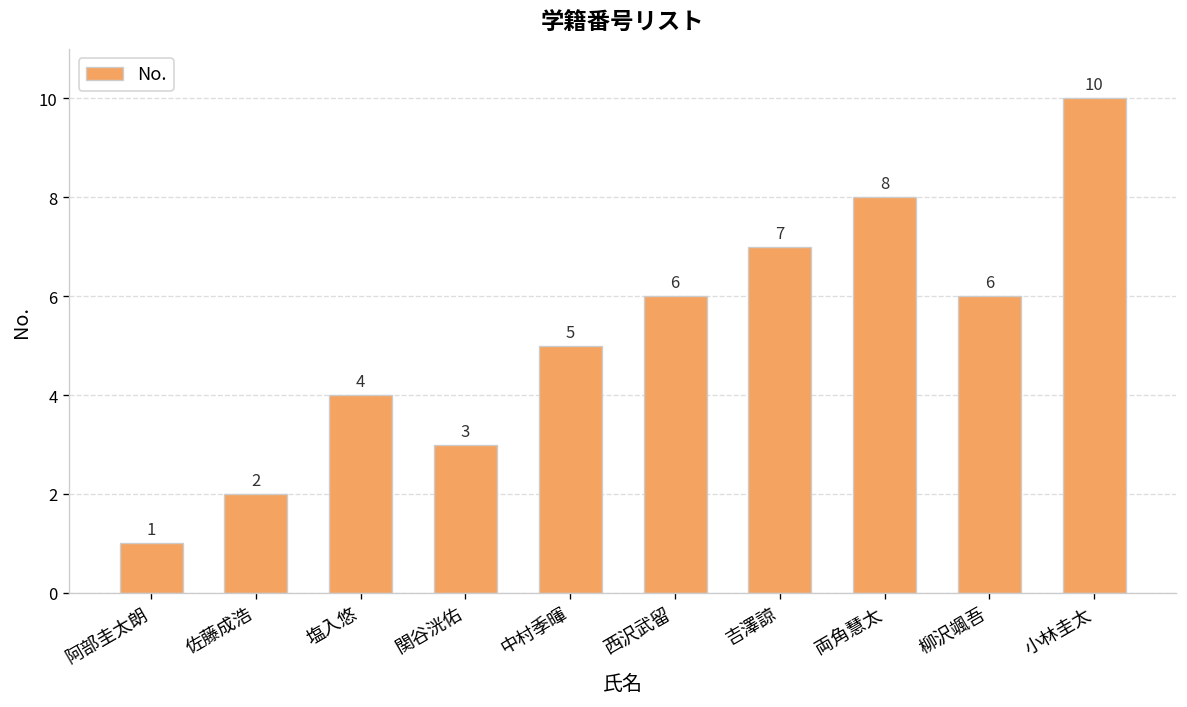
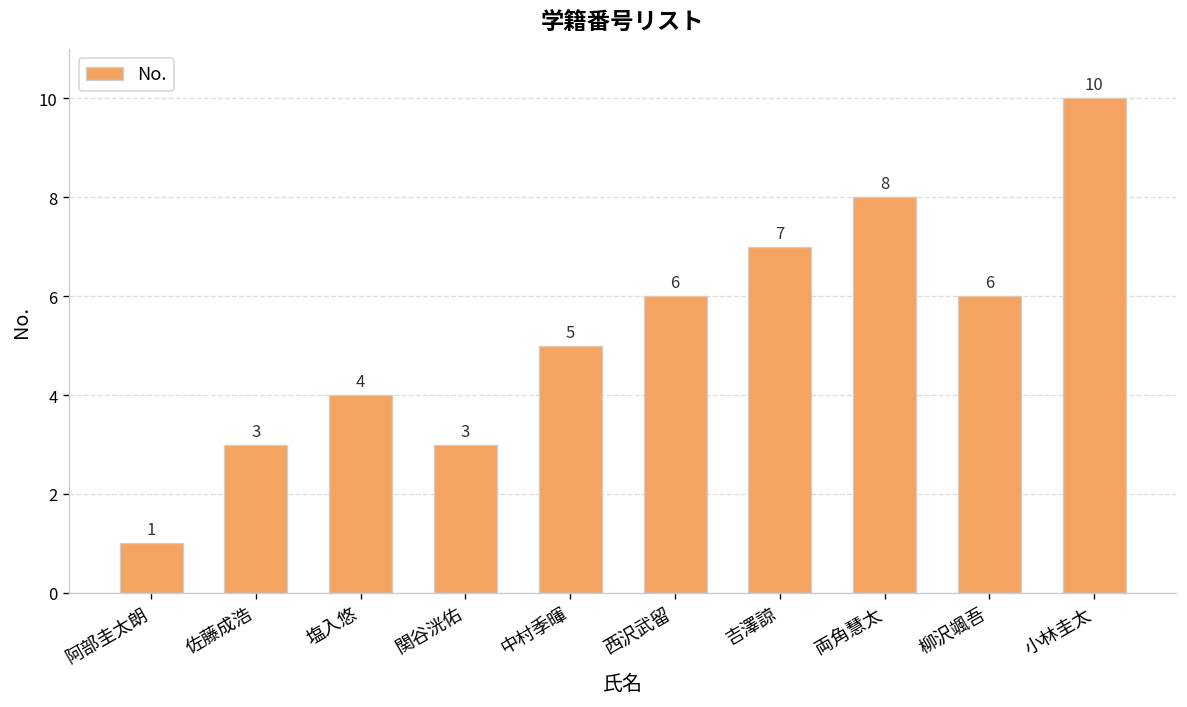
佐藤成浩: 2 -> 3
